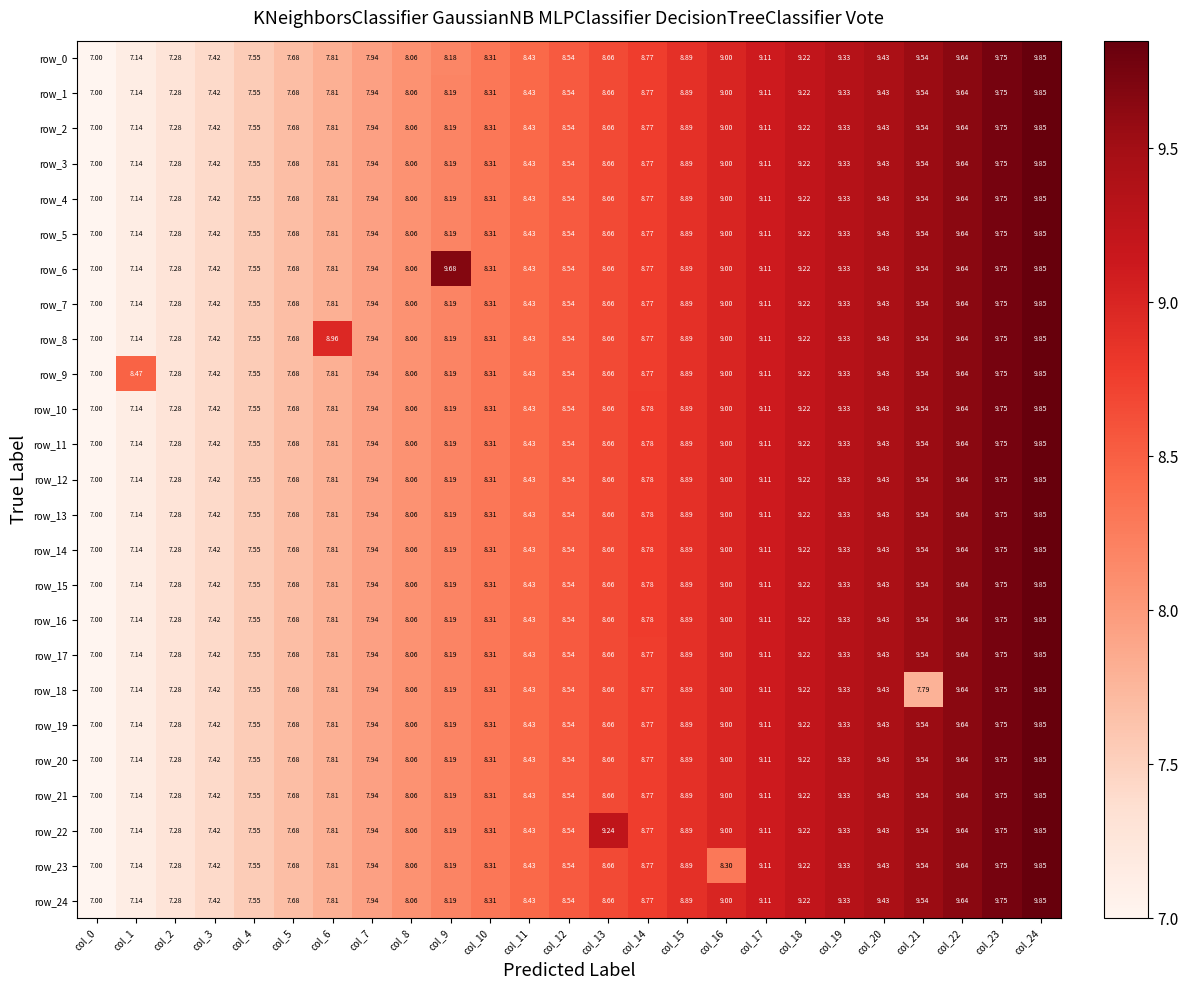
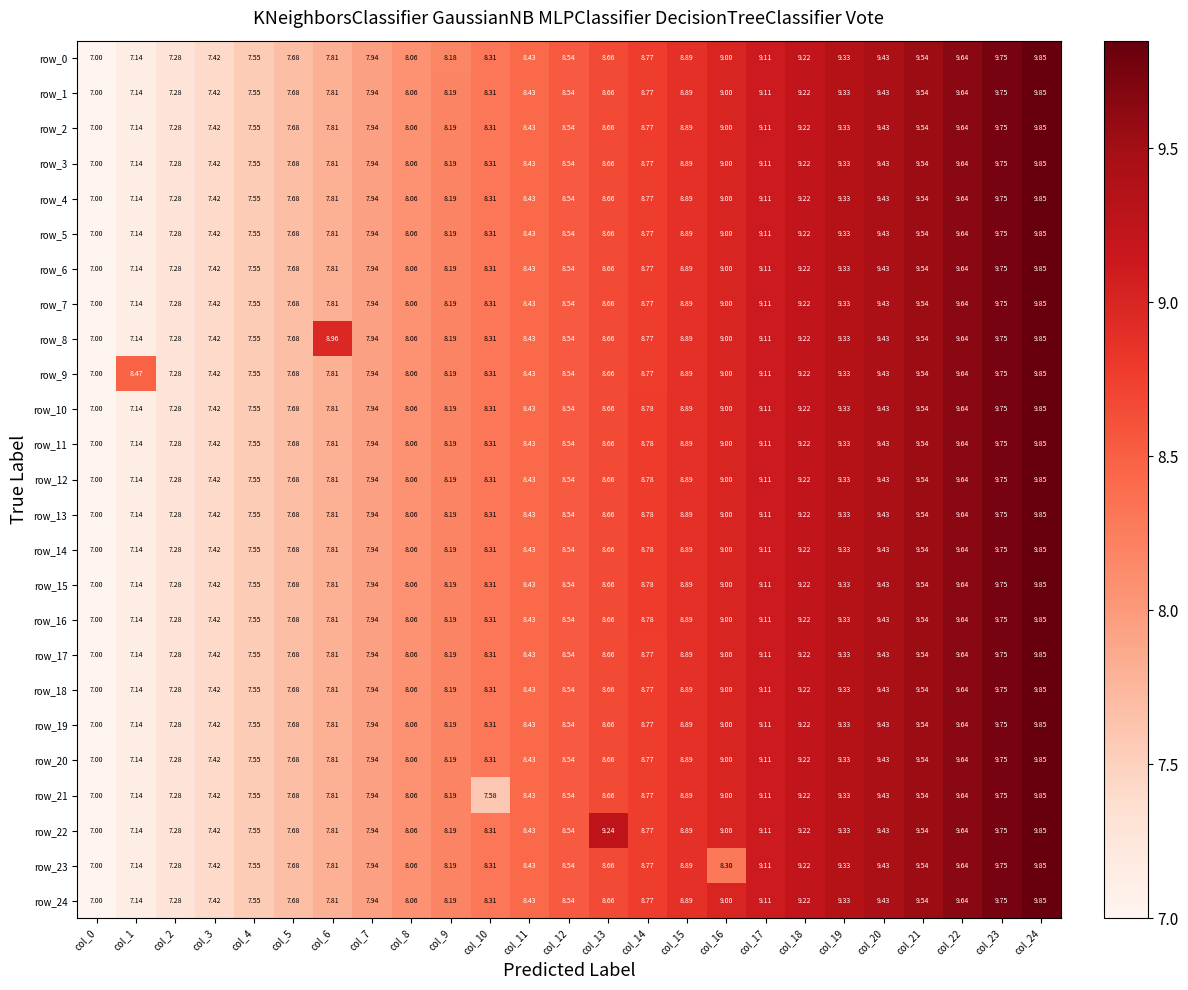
row_6, col_9: 9.68 -> 8.19
row_18, col_21: 7.79 -> 9.54
row_21, col_10: 8.31 -> 7.58
